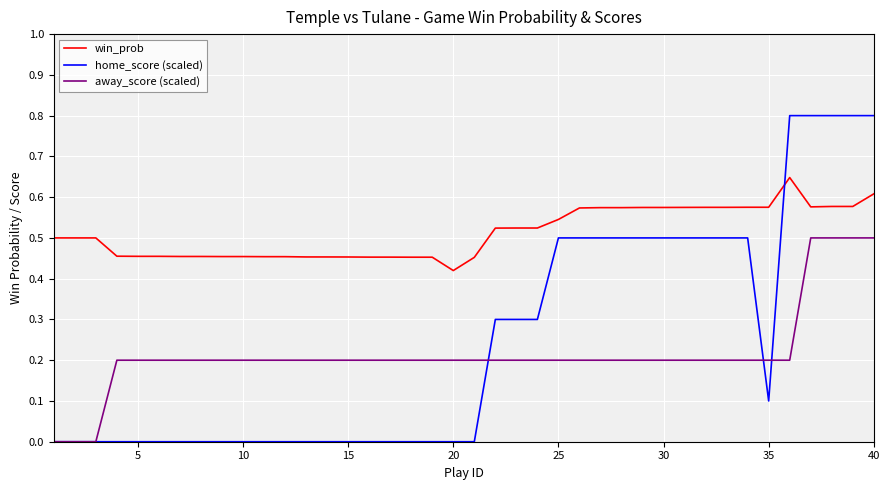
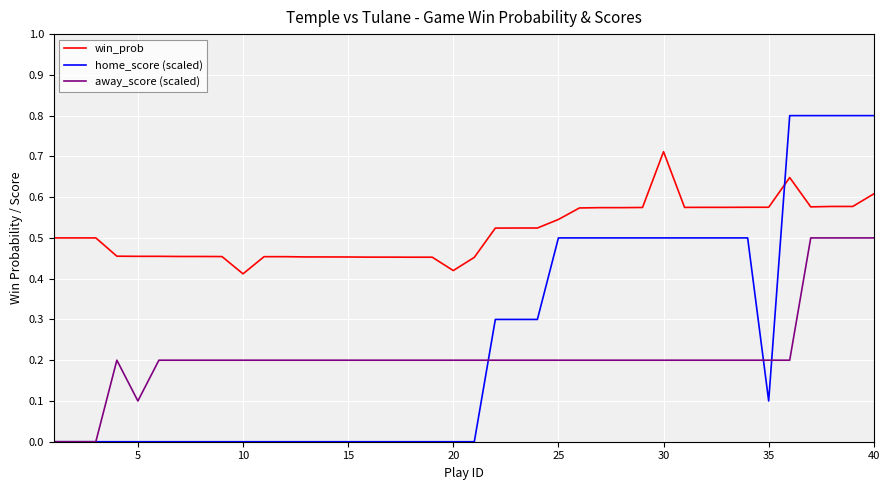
away_score (scaled), 5: 0.20 -> 0.10
win_prob, 10: 0.45 -> 0.41
win_prob, 30: 0.57 -> 0.71
